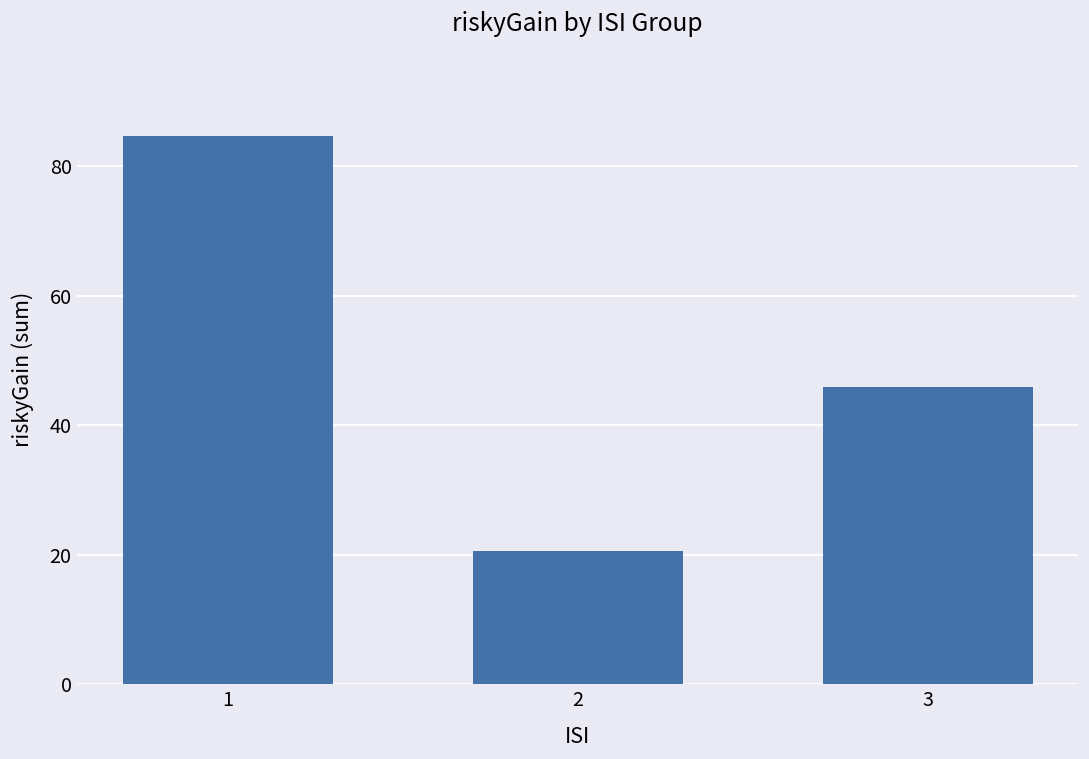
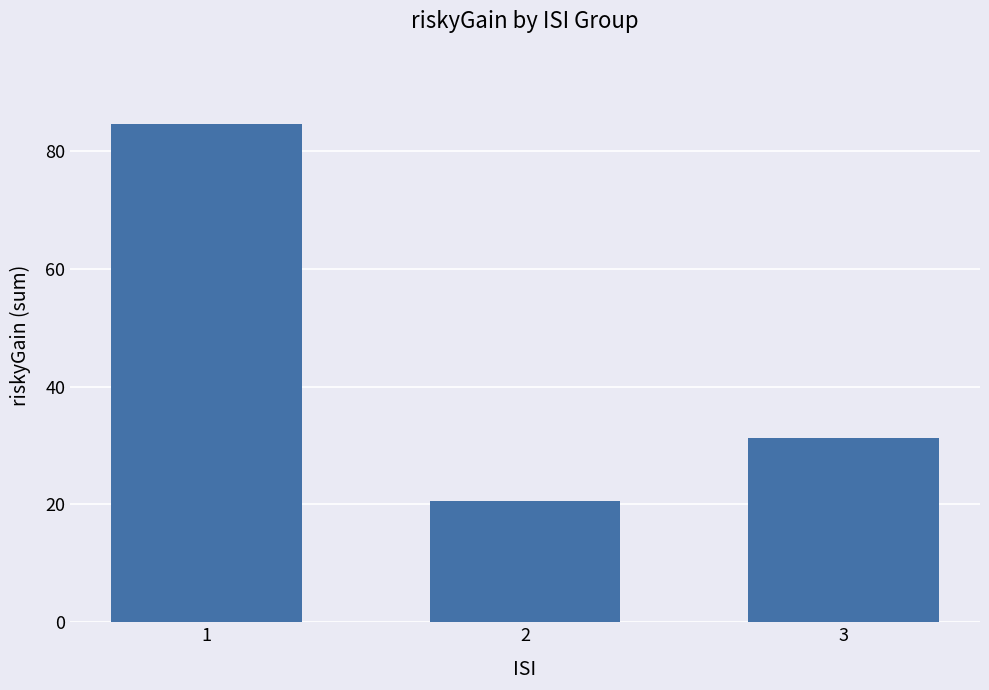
3: 46 -> 31
